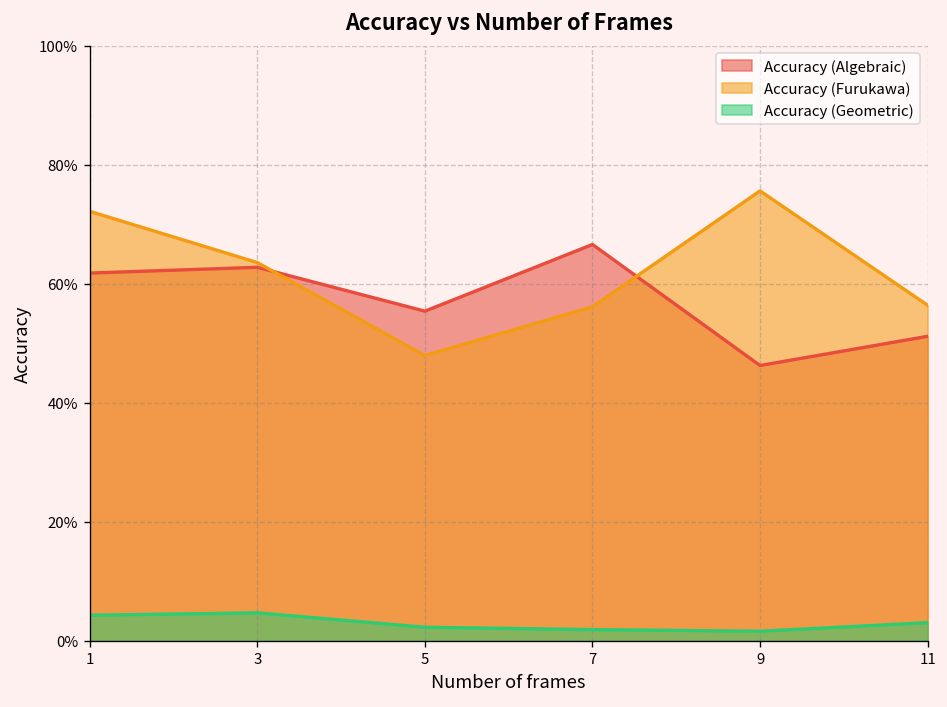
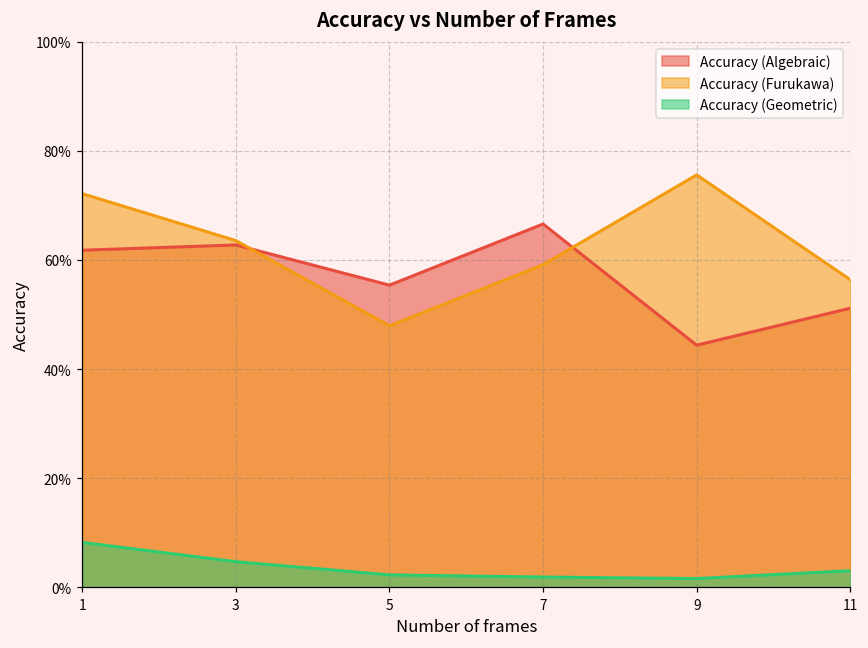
Accuracy (Geometric), 1: 4% -> 8%
Accuracy (Furukawa), 7: 56% -> 59%
Accuracy (Algebraic), 9: 46% -> 44%
